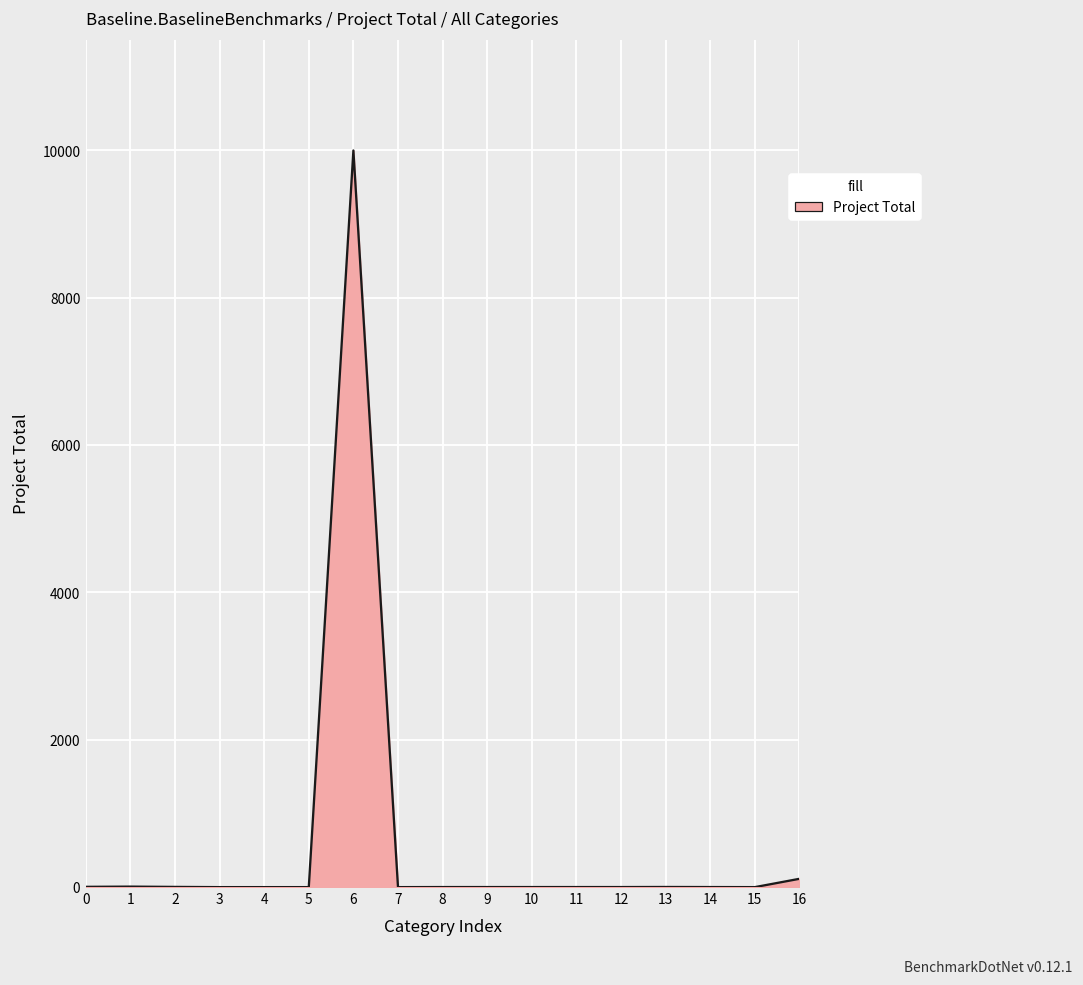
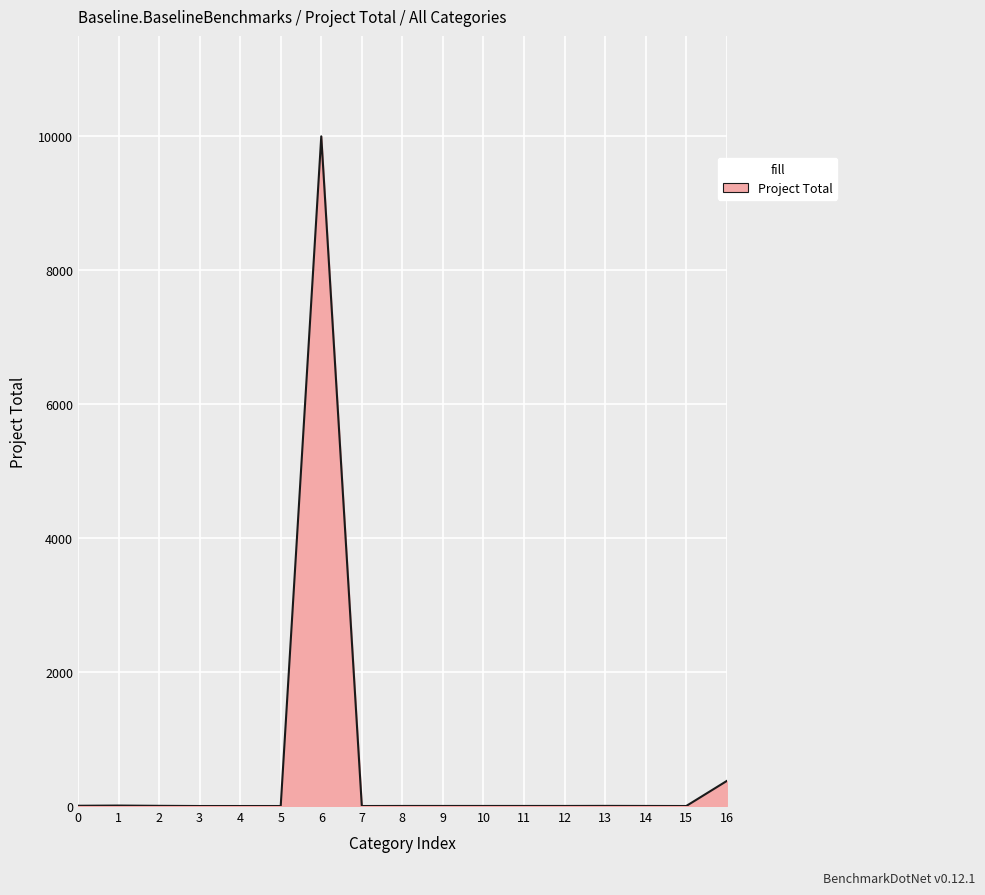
16: 100 -> 400
